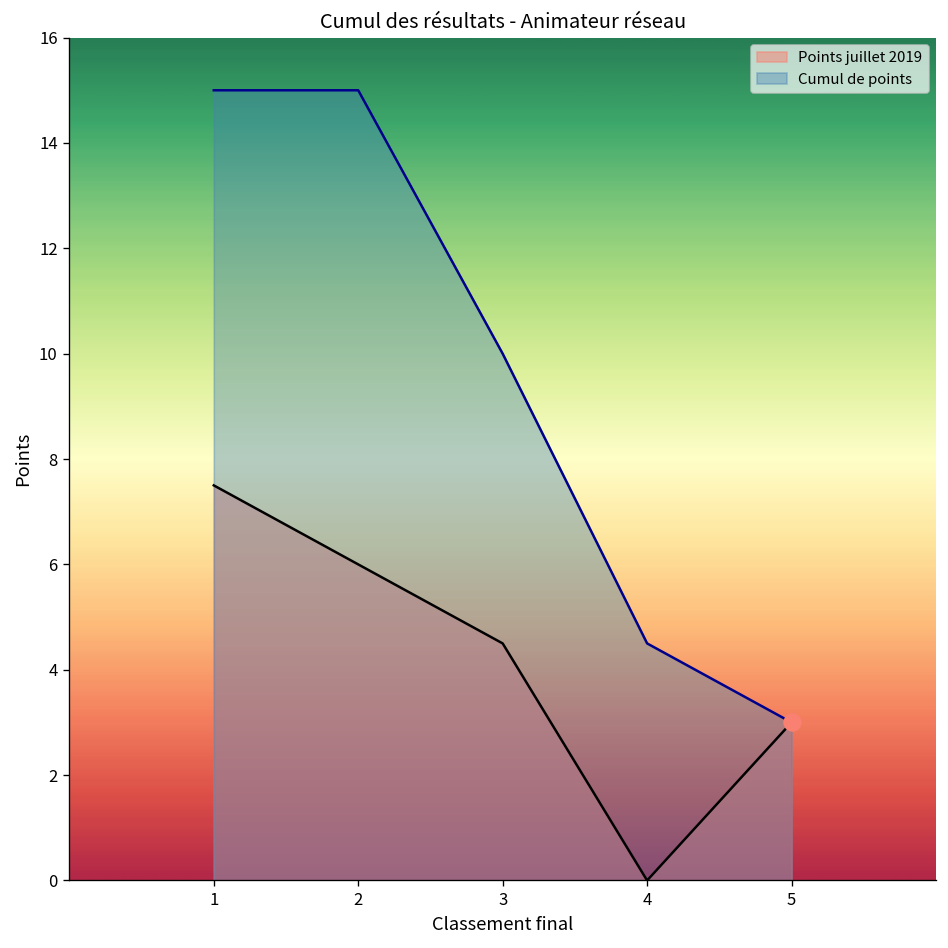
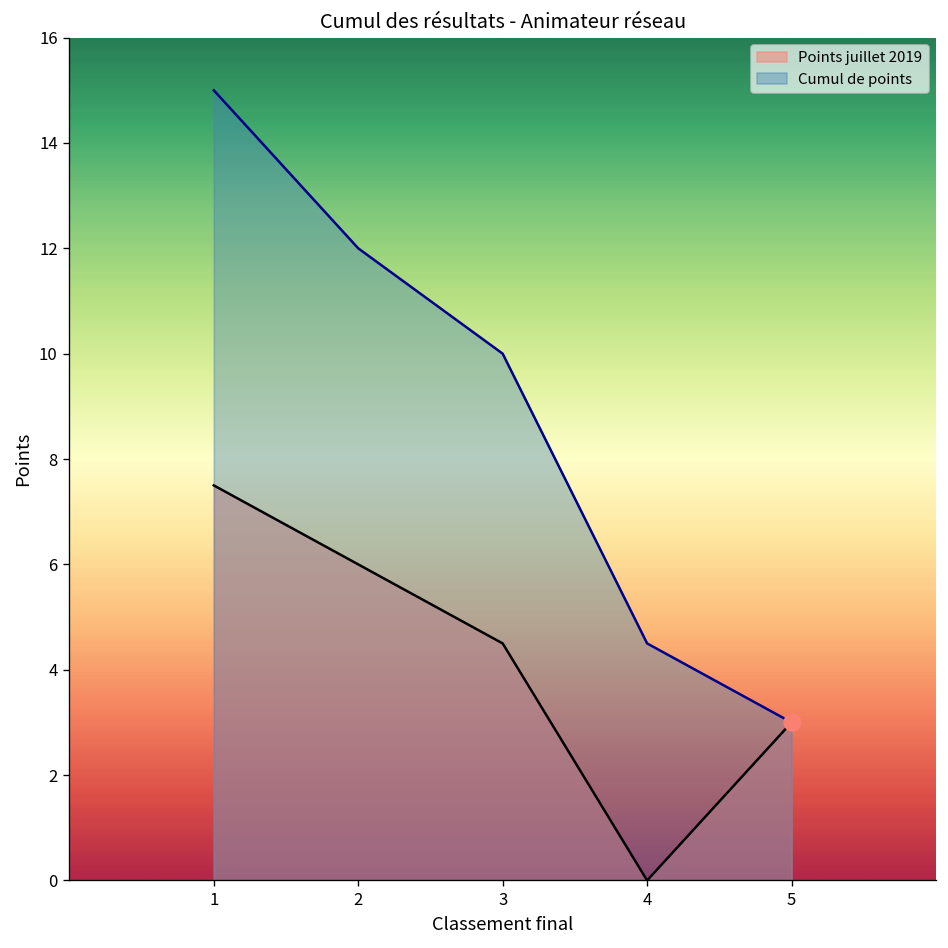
Cumul de points, 2: 15 -> 12
